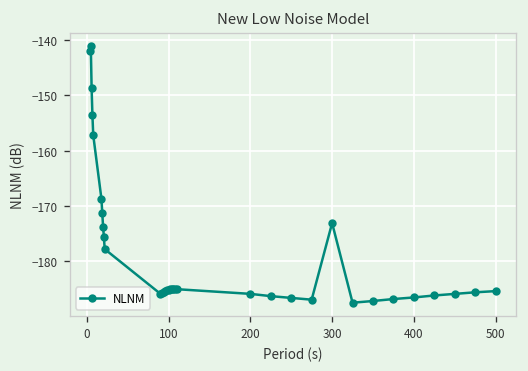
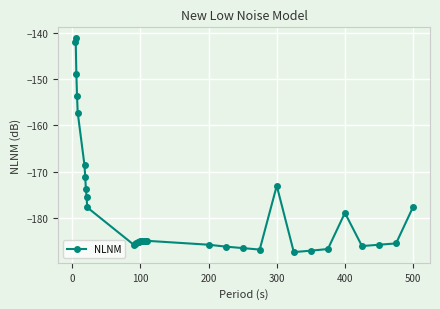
400: -186 -> -179
500: -185 -> -178
